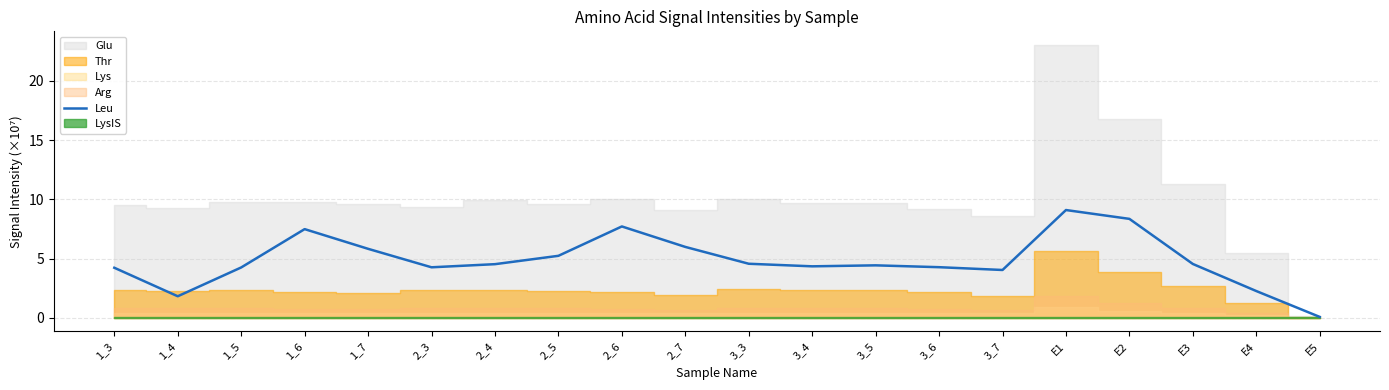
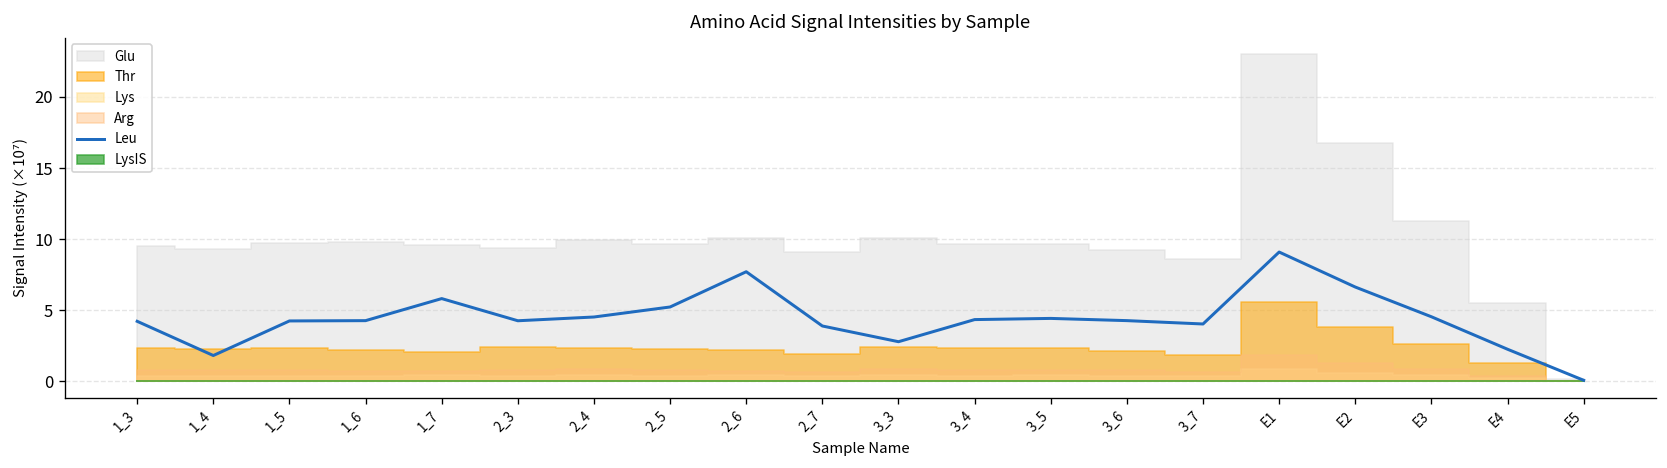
Leu, 1_6: 7.5 -> 4.3
Leu, 2_7: 6.0 -> 3.9
Leu, 3_3: 4.6 -> 2.8
Leu, E2: 8.3 -> 6.6
